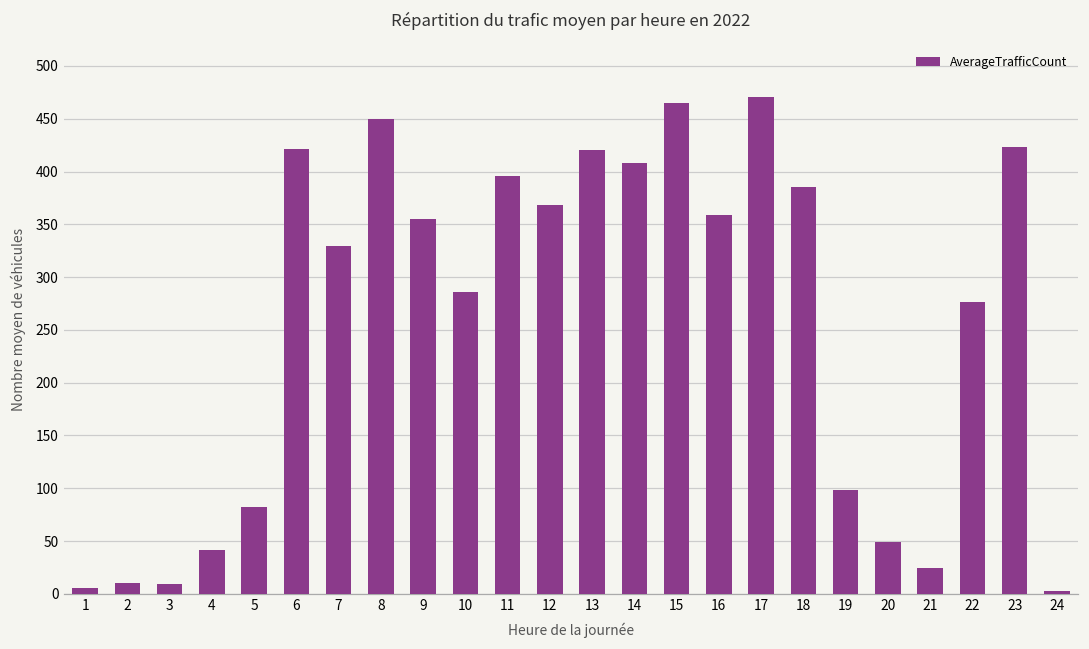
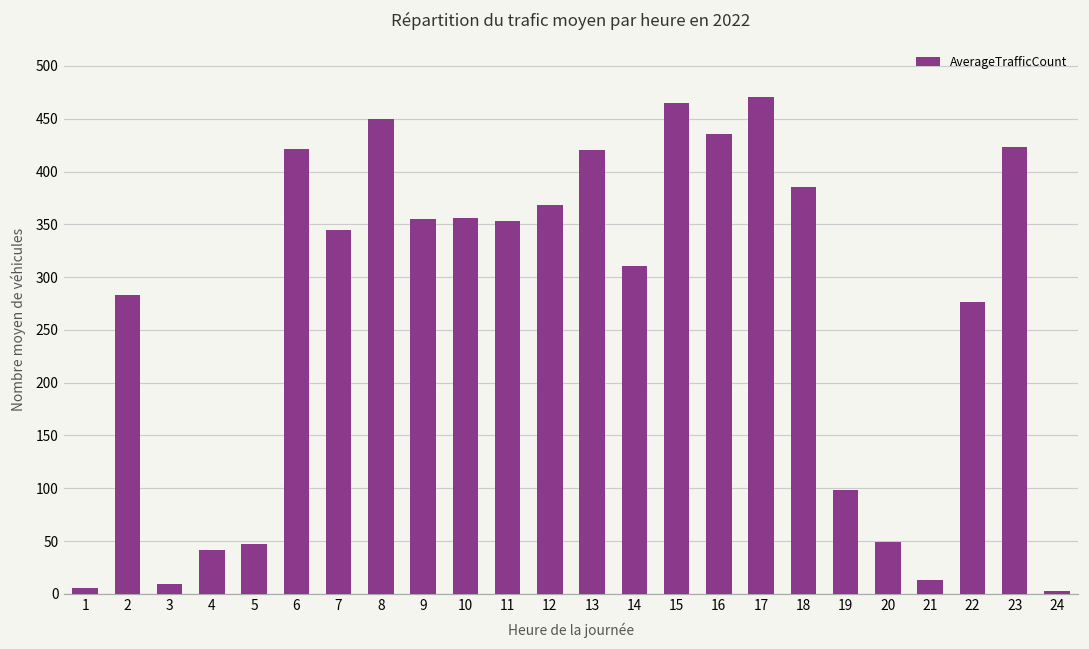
2: 10 -> 280
5: 80 -> 50
7: 330 -> 340
10: 290 -> 360
11: 400 -> 350
14: 410 -> 310
16: 360 -> 440
21: 20 -> 10
